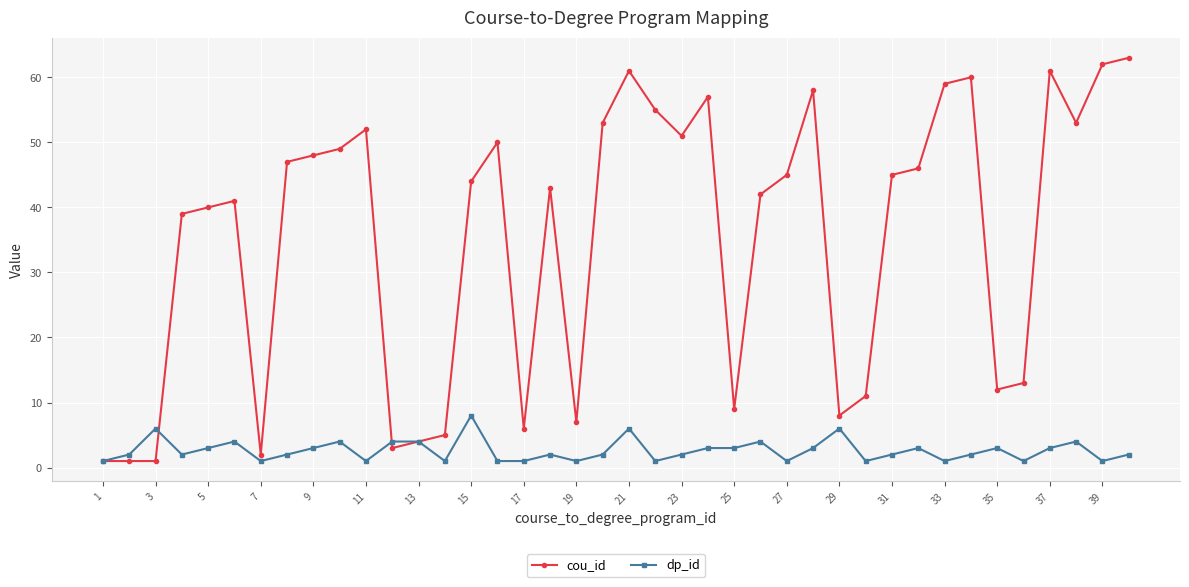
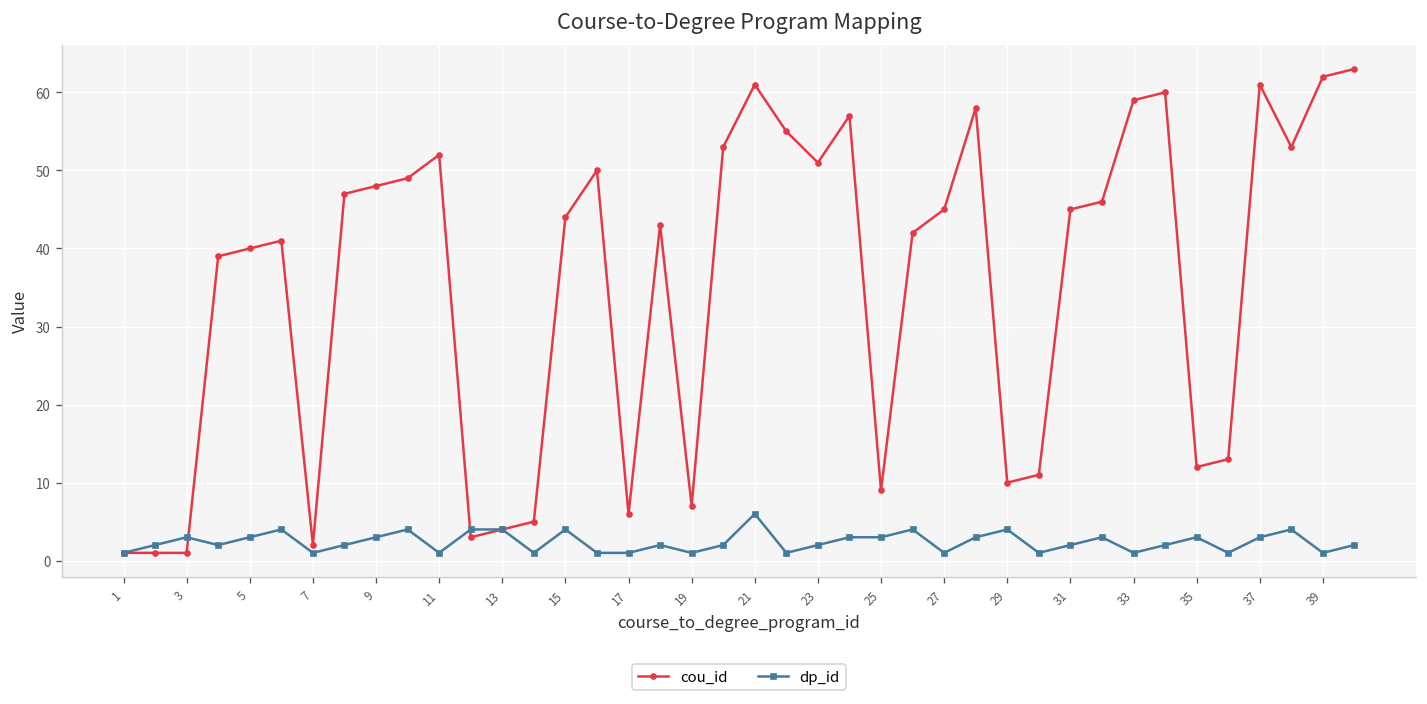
dp_id, 3: 6 -> 3
dp_id, 15: 8 -> 4
cou_id, 29: 8 -> 10
dp_id, 29: 6 -> 4
